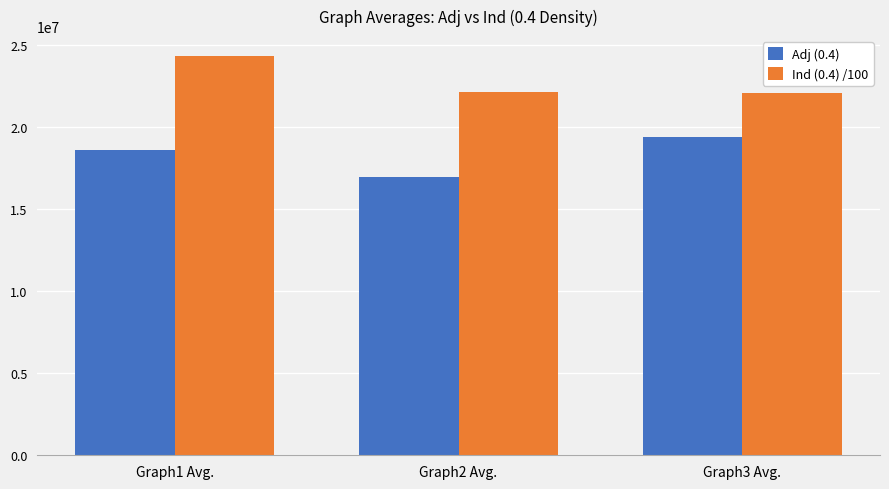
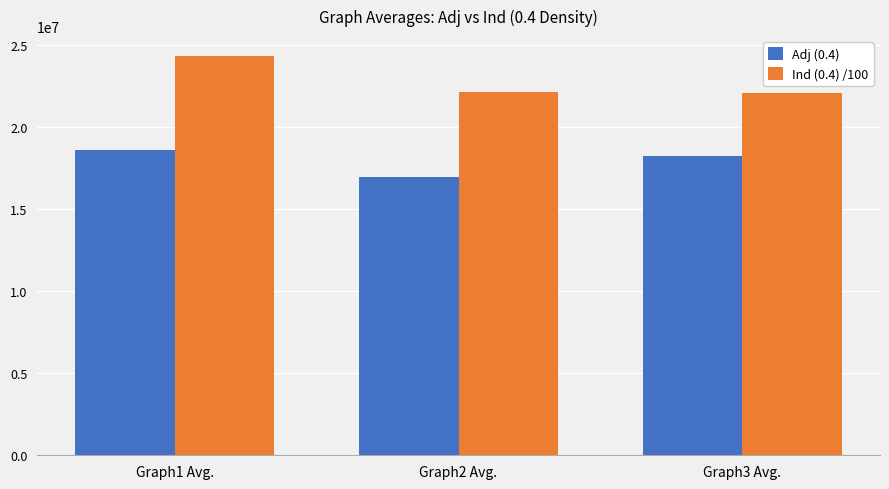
Adj (0.4), Graph3 Avg.: 19400000 -> 18300000
